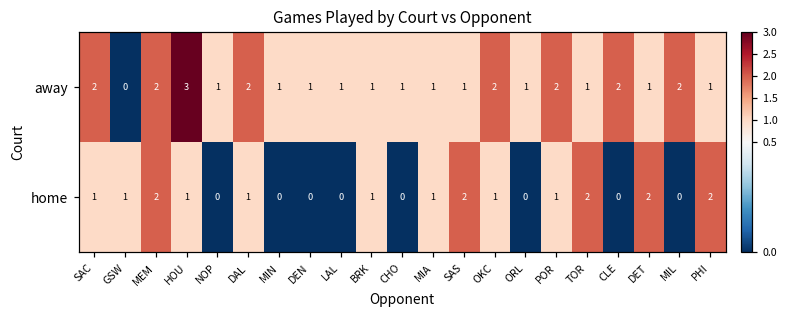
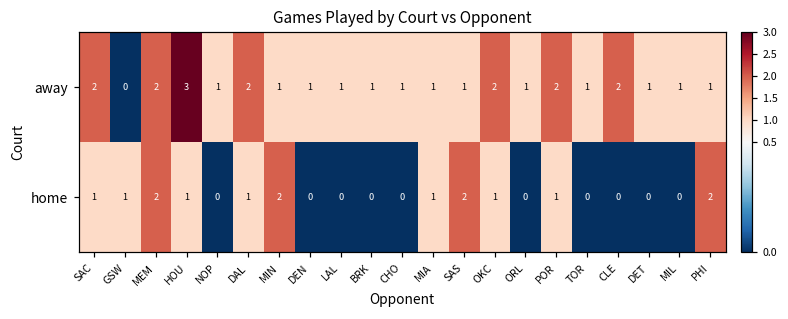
away, MIL: 2 -> 1
home, MIN: 0 -> 2
home, BRK: 1 -> 0
home, TOR: 2 -> 0
home, DET: 2 -> 0
